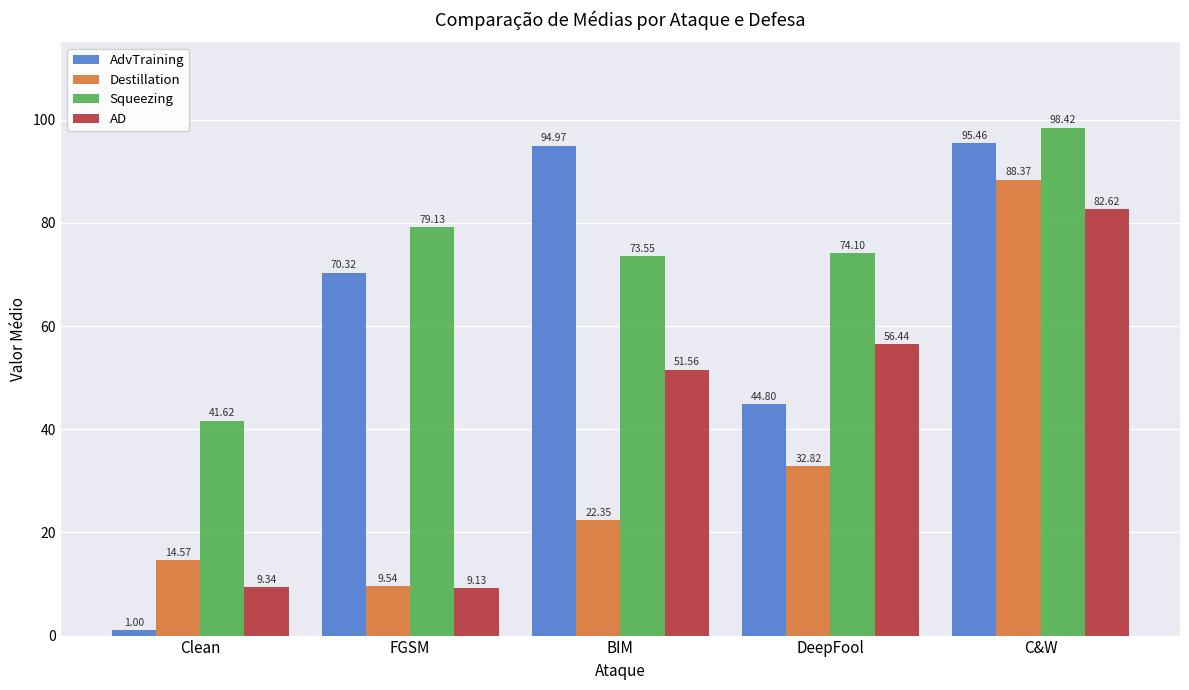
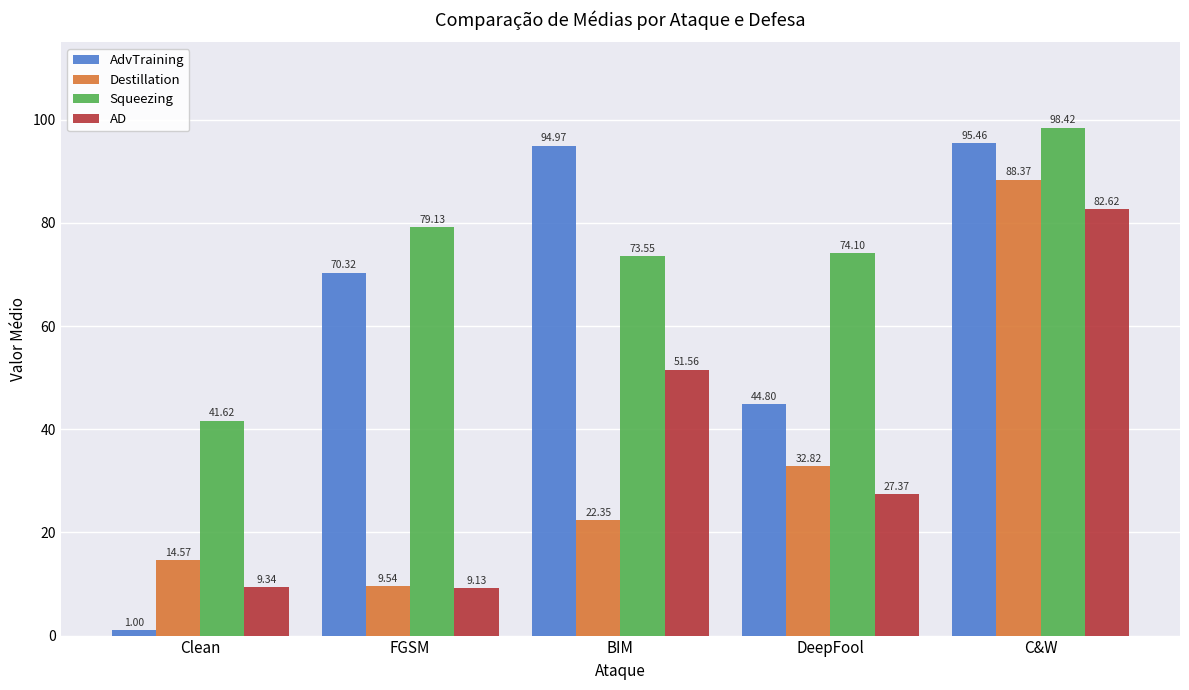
AD, DeepFool: 56.44 -> 27.37
